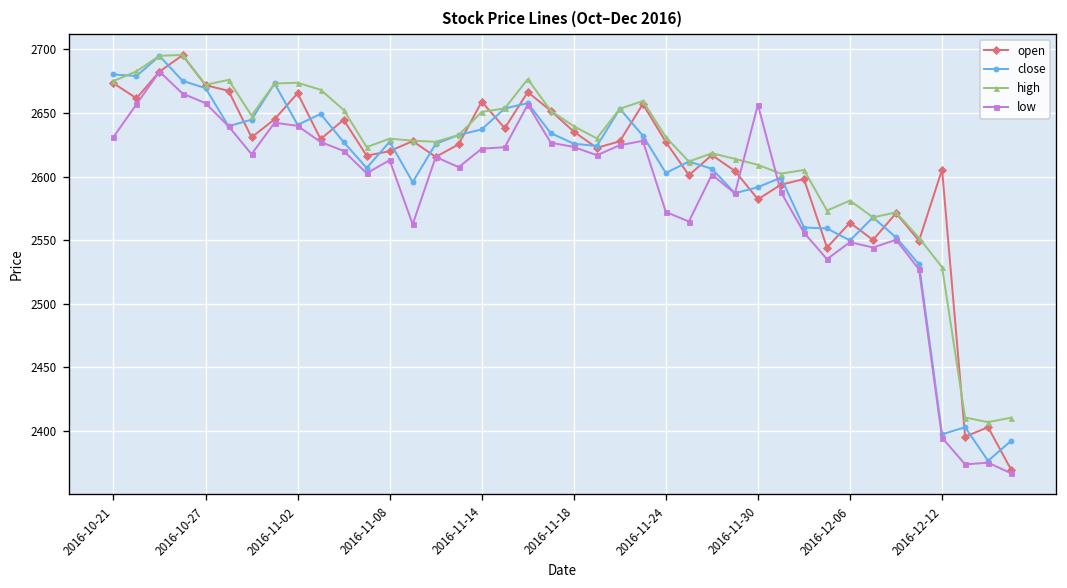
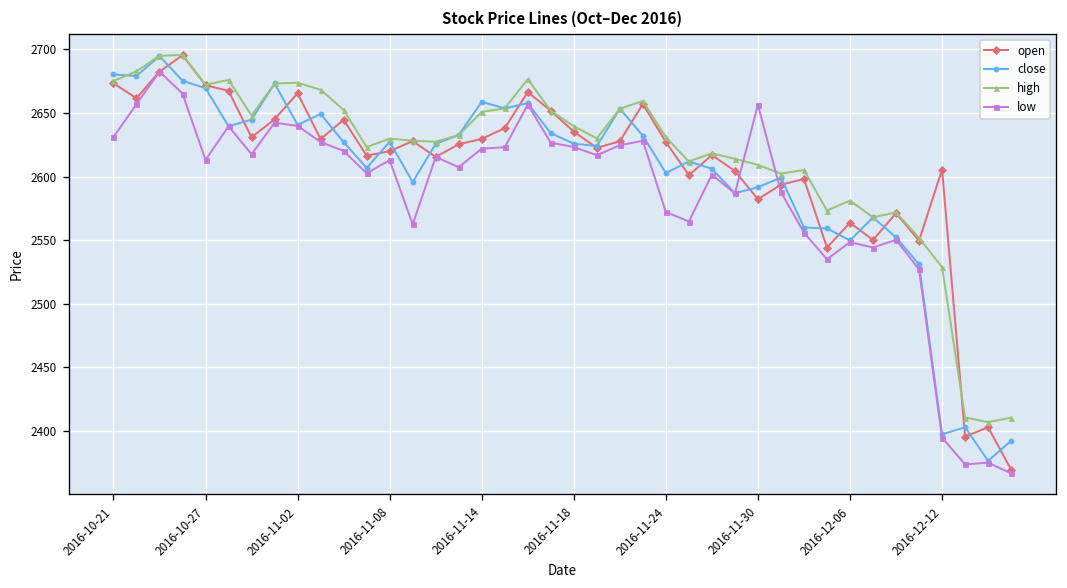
low, 2016-10-27: 2658 -> 2613
open, 2016-11-14: 2659 -> 2630
close, 2016-11-14: 2637 -> 2659
